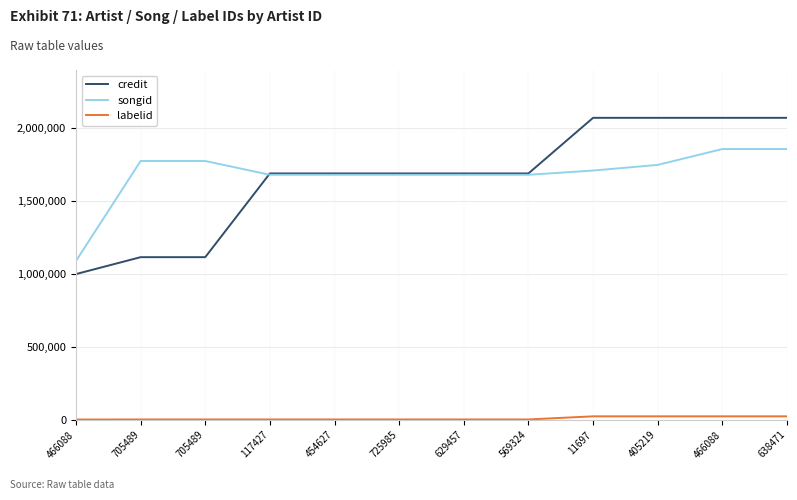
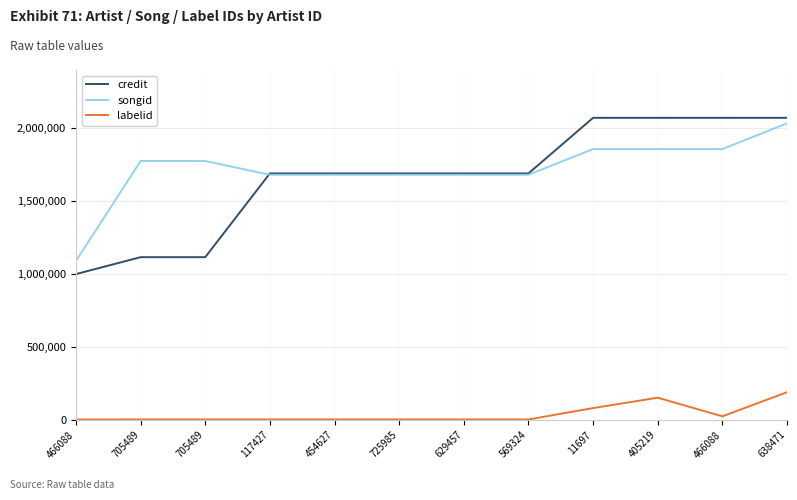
songid, 11697: 1,710,000 -> 1,860,000
labelid, 11697: 20,000 -> 80,000
songid, 405219: 1,750,000 -> 1,860,000
labelid, 405219: 20,000 -> 150,000
songid, 638471: 1,860,000 -> 2,030,000
labelid, 638471: 20,000 -> 190,000
